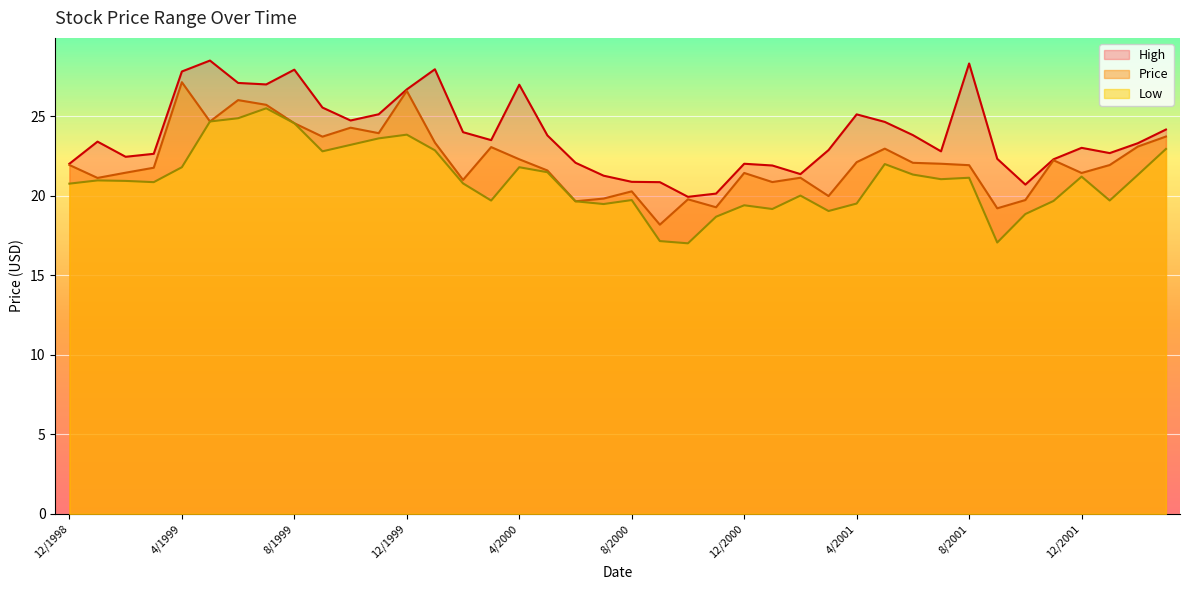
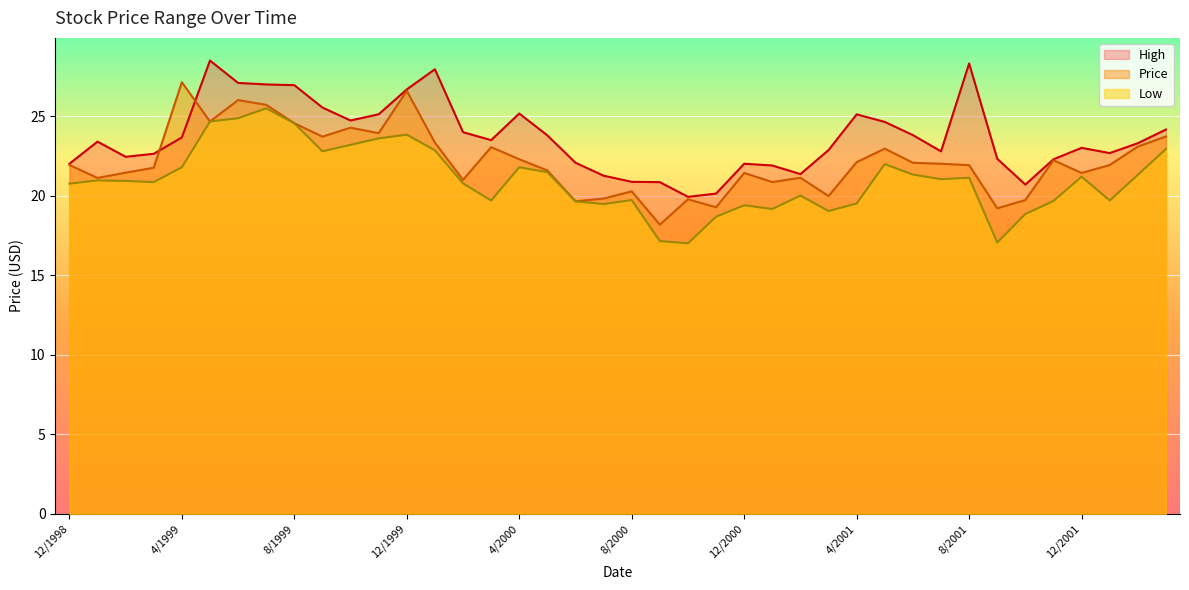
High, 4/1999: 27.8 -> 23.7
High, 8/1999: 27.9 -> 26.9
High, 4/2000: 27.0 -> 25.2
